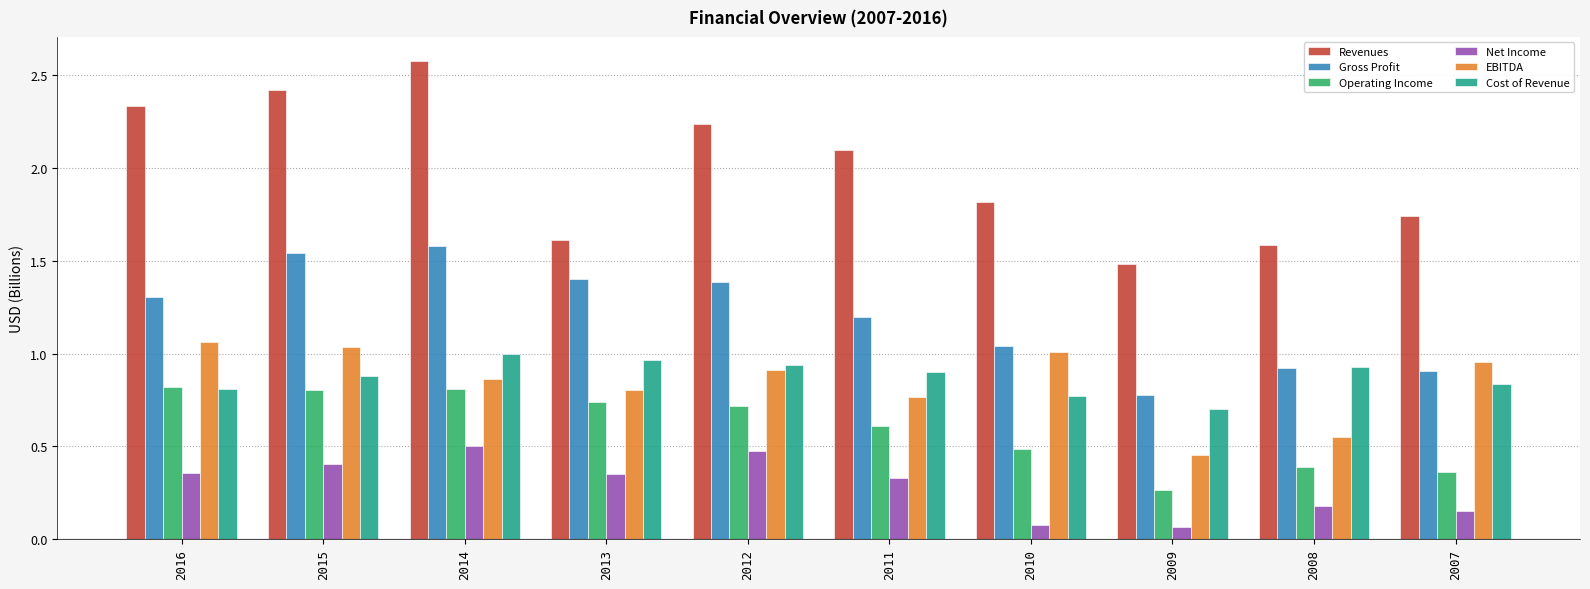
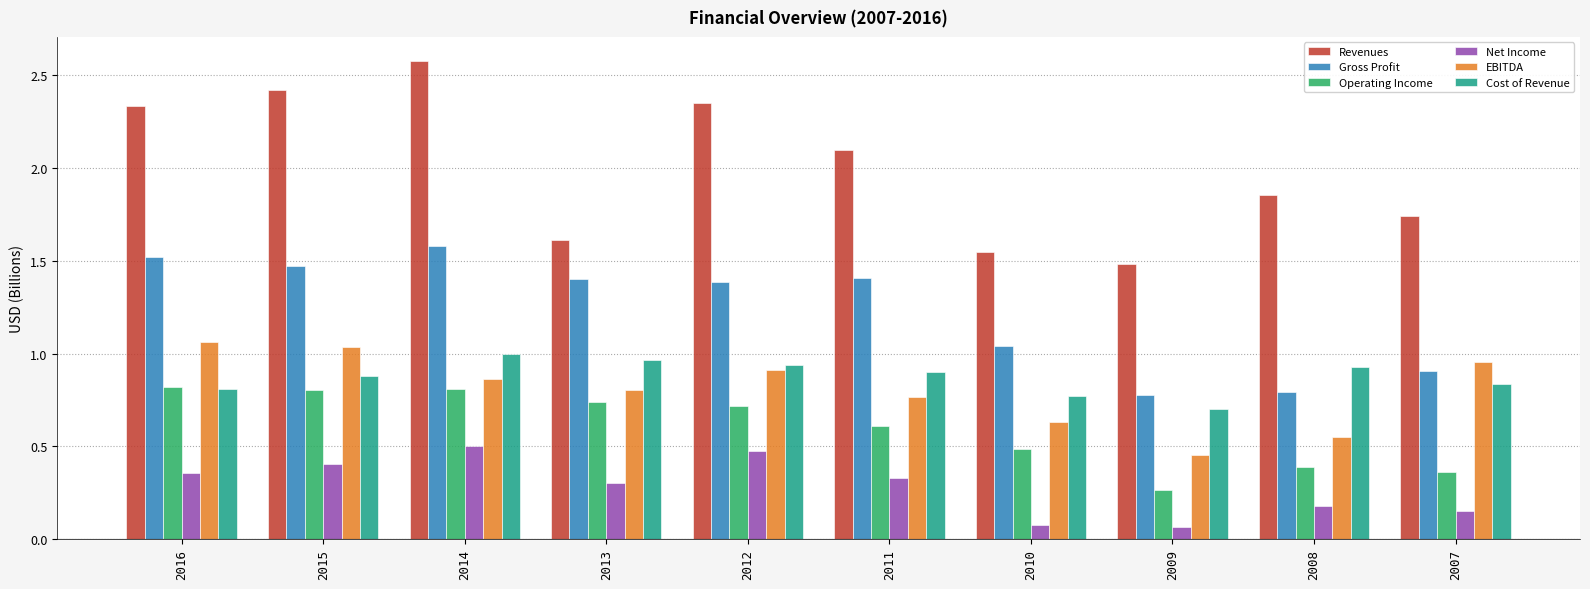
Gross Profit, 2016: 1.31 -> 1.52
Gross Profit, 2015: 1.54 -> 1.47
Net Income, 2013: 0.35 -> 0.30
Revenues, 2012: 2.24 -> 2.35
Gross Profit, 2011: 1.20 -> 1.41
Revenues, 2010: 1.81 -> 1.55
EBITDA, 2010: 1.01 -> 0.63
Revenues, 2008: 1.58 -> 1.85
Gross Profit, 2008: 0.93 -> 0.79
